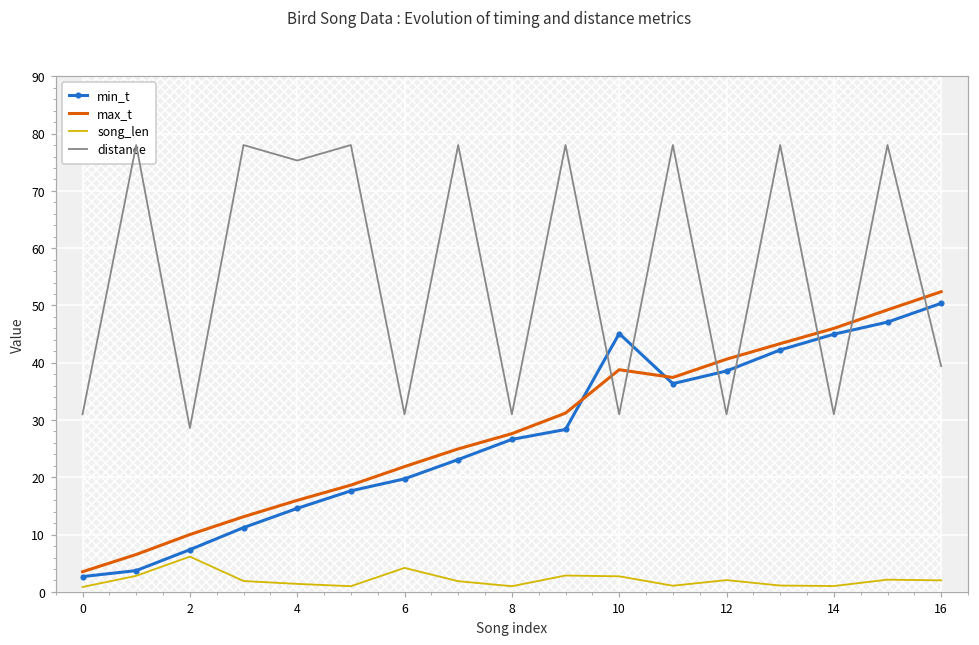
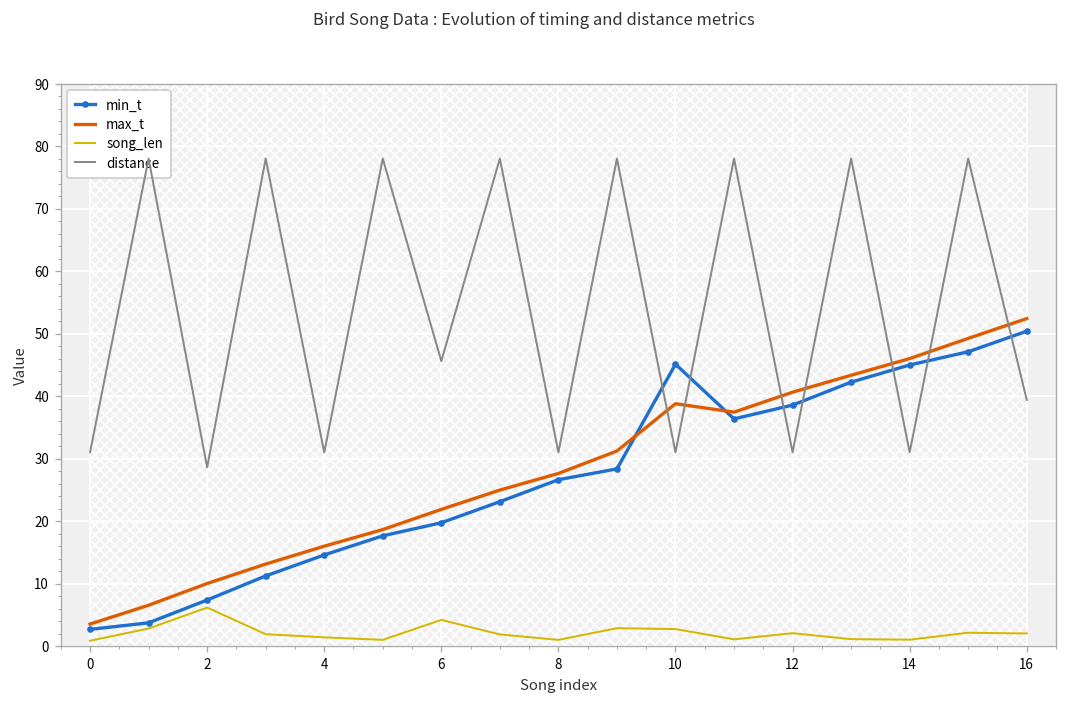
distance, 4: 75 -> 31
distance, 6: 31 -> 46
